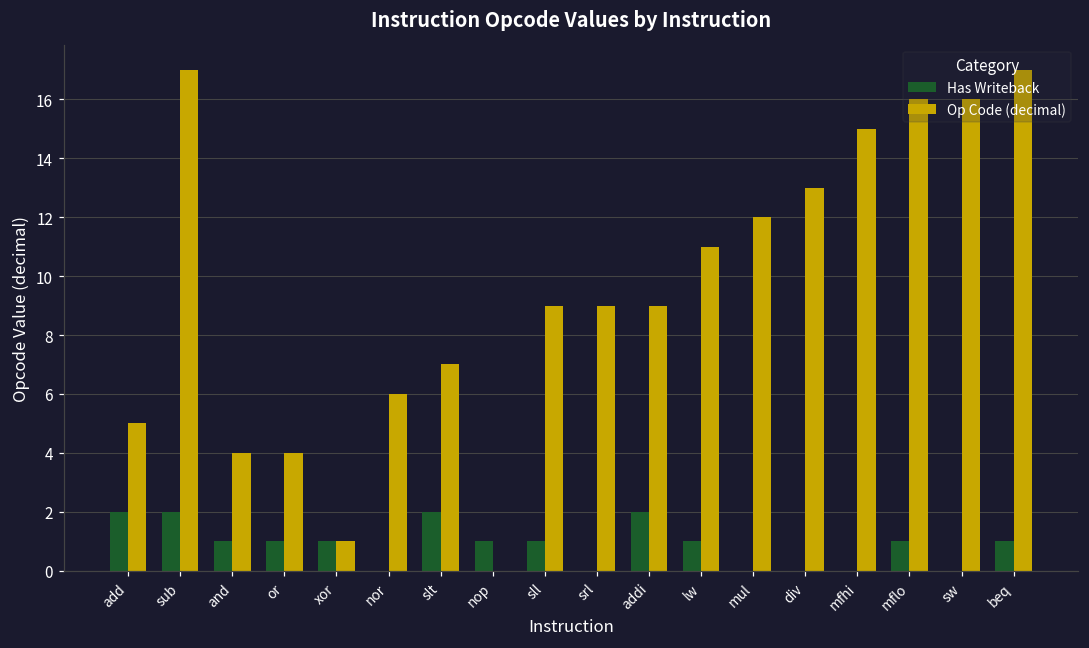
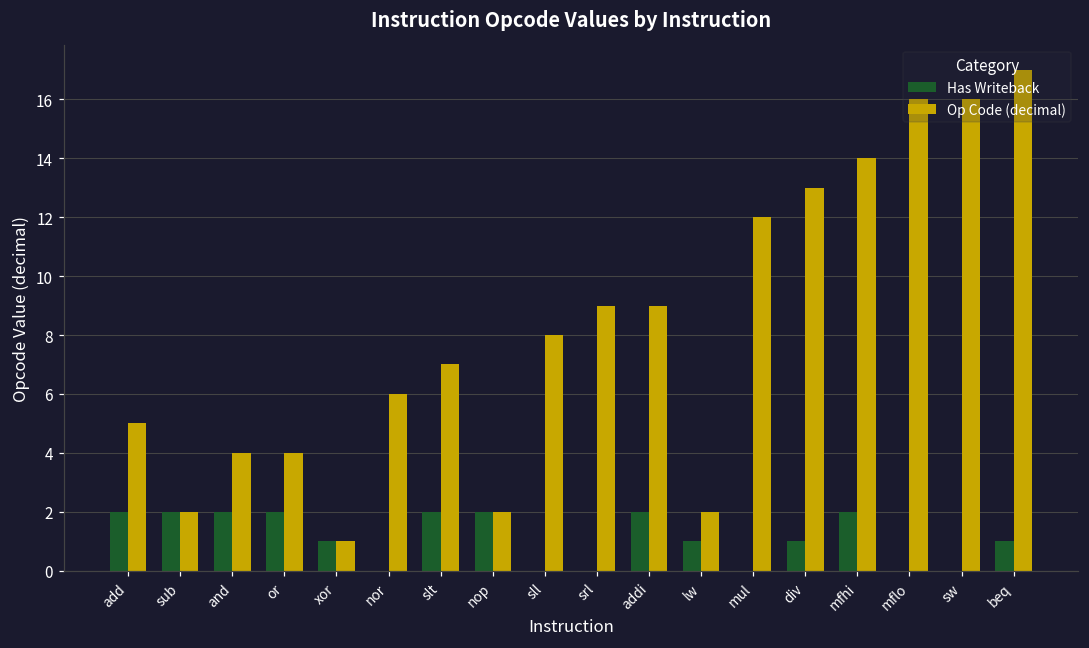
Op Code (decimal), sub: 17 -> 2
Has Writeback, and: 1 -> 2
Has Writeback, or: 1 -> 2
Has Writeback, nop: 1 -> 2
Op Code (decimal), nop: 0 -> 2
Has Writeback, sll: 1 -> 0
Op Code (decimal), sll: 9 -> 8
Op Code (decimal), lw: 11 -> 2
Has Writeback, div: 0 -> 1
Has Writeback, mfhi: 0 -> 2
Op Code (decimal), mfhi: 15 -> 14
Has Writeback, mflo: 1 -> 0
